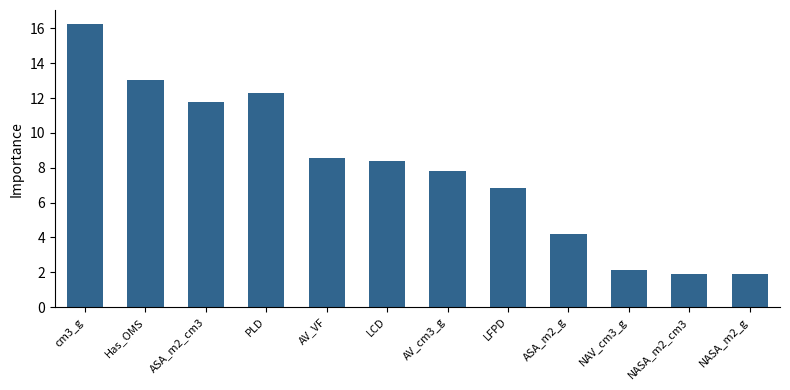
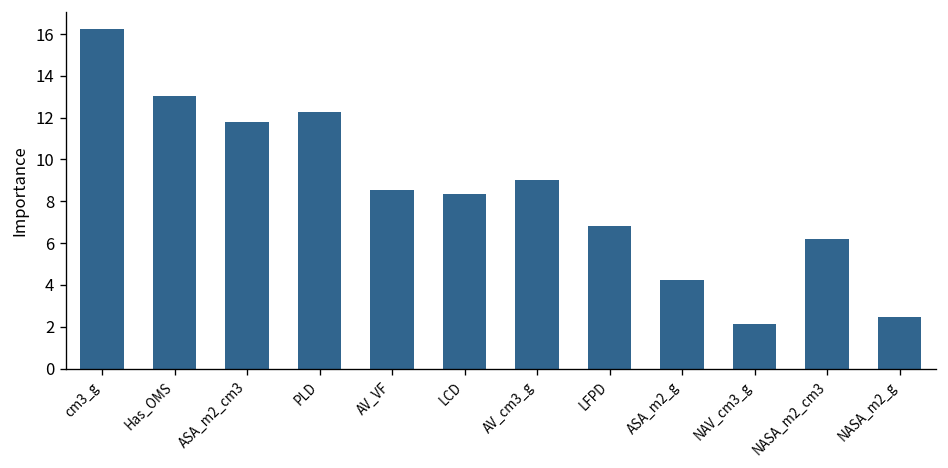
AV_cm3_g: 7.8 -> 9.0
NASA_m2_cm3: 1.9 -> 6.2
NASA_m2_g: 1.9 -> 2.5
